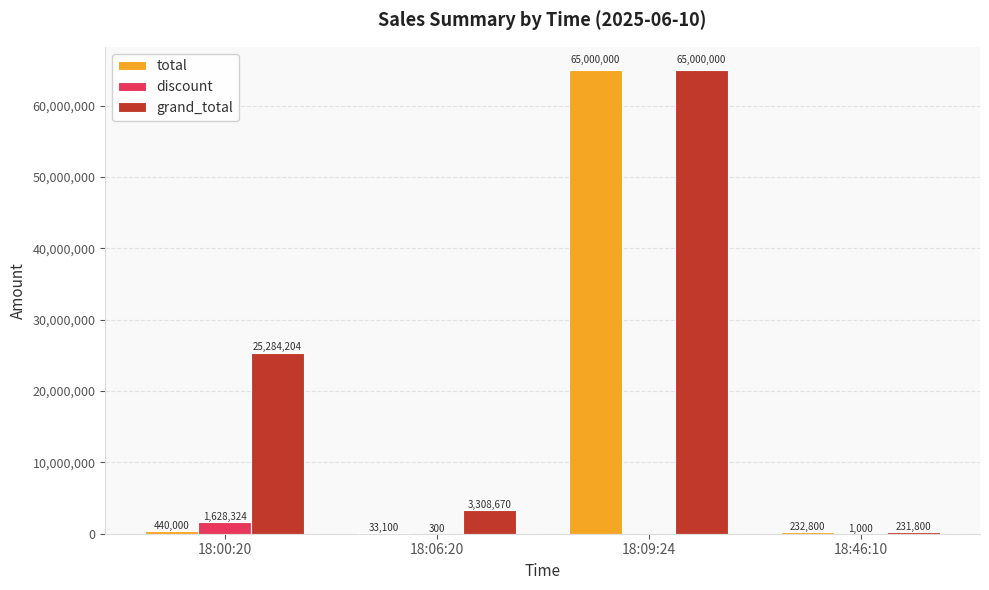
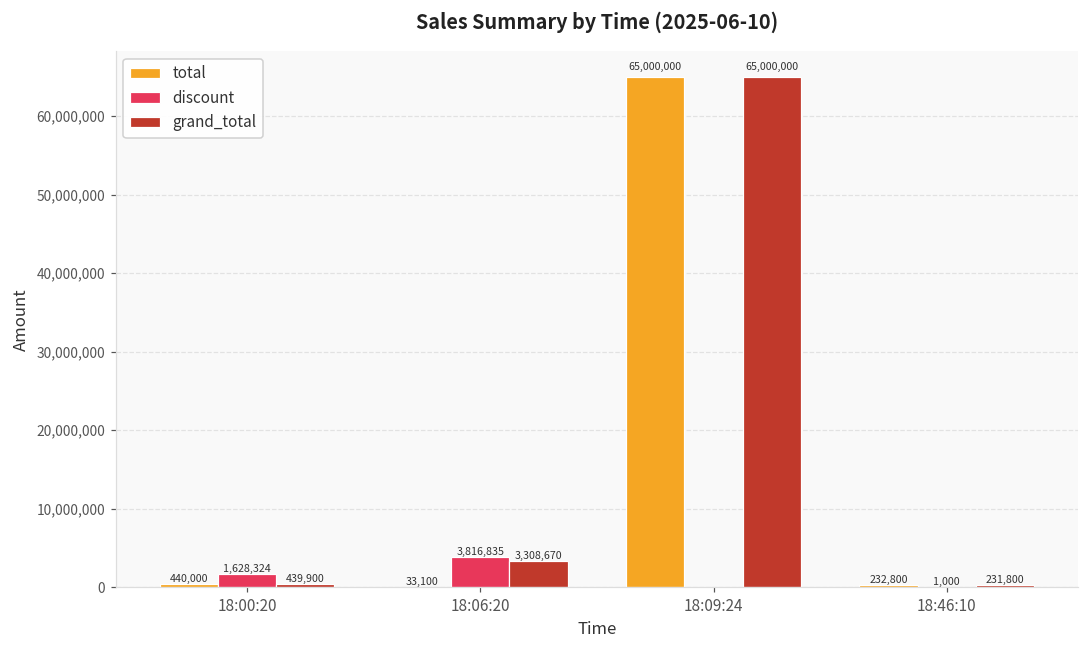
grand_total, 18:00:20: 25,284,204 -> 439,900
discount, 18:06:20: 300 -> 3,816,835
